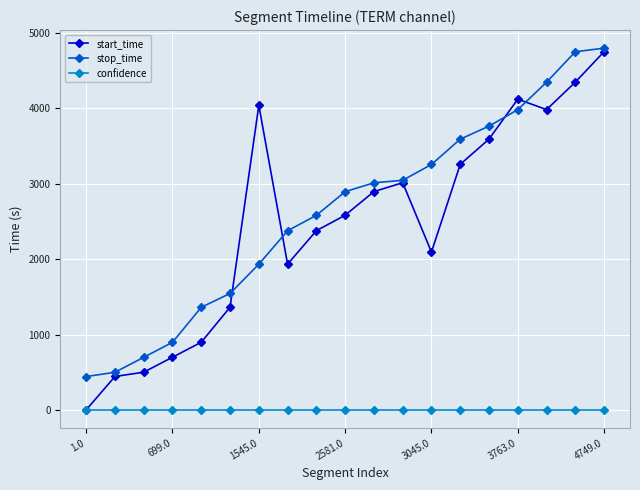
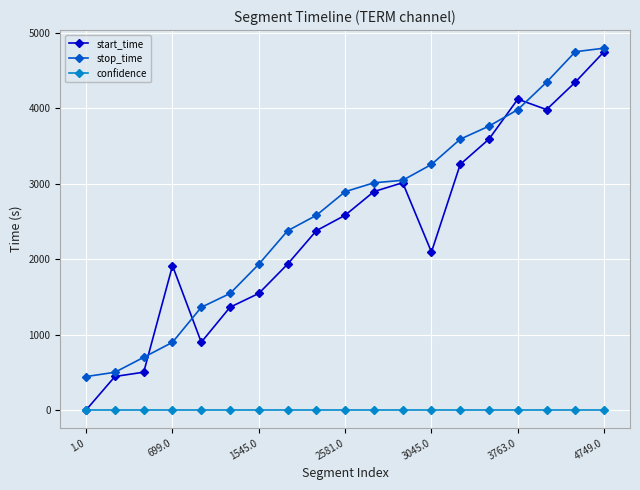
start_time, 699.0: 700 -> 1900
start_time, 1545.0: 4000 -> 1500
